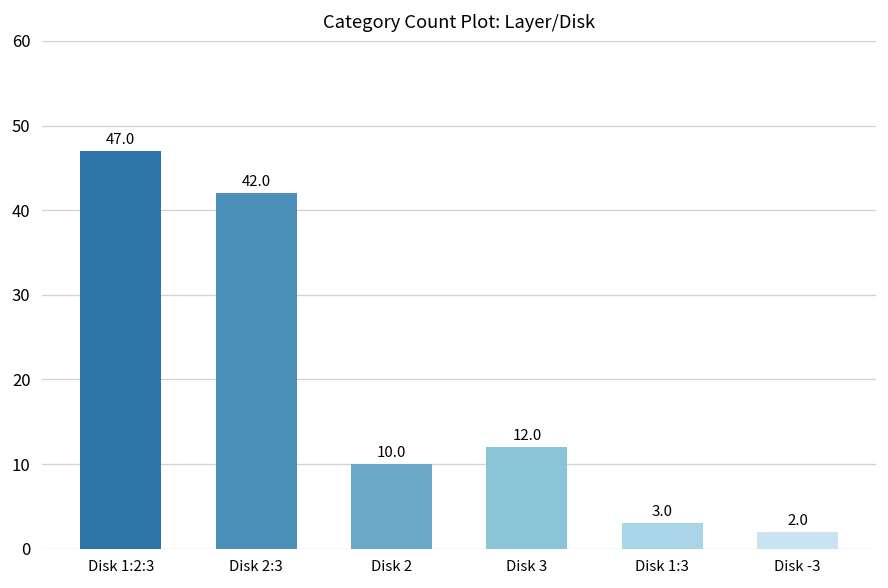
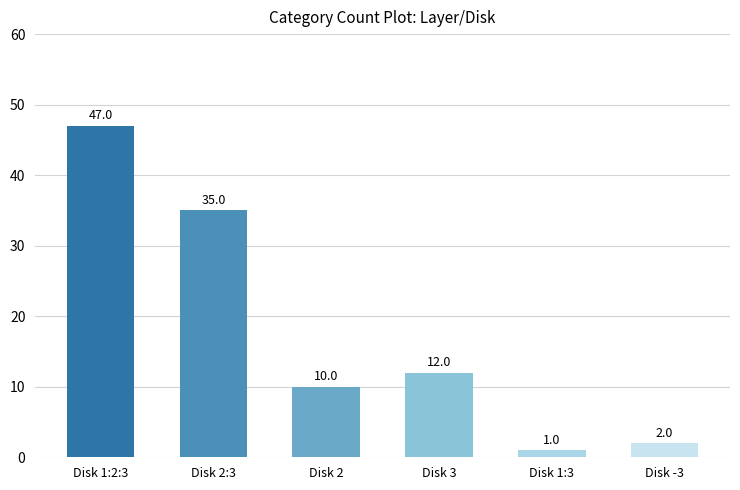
Disk 2:3: 42.0 -> 35.0
Disk 1:3: 3.0 -> 1.0
